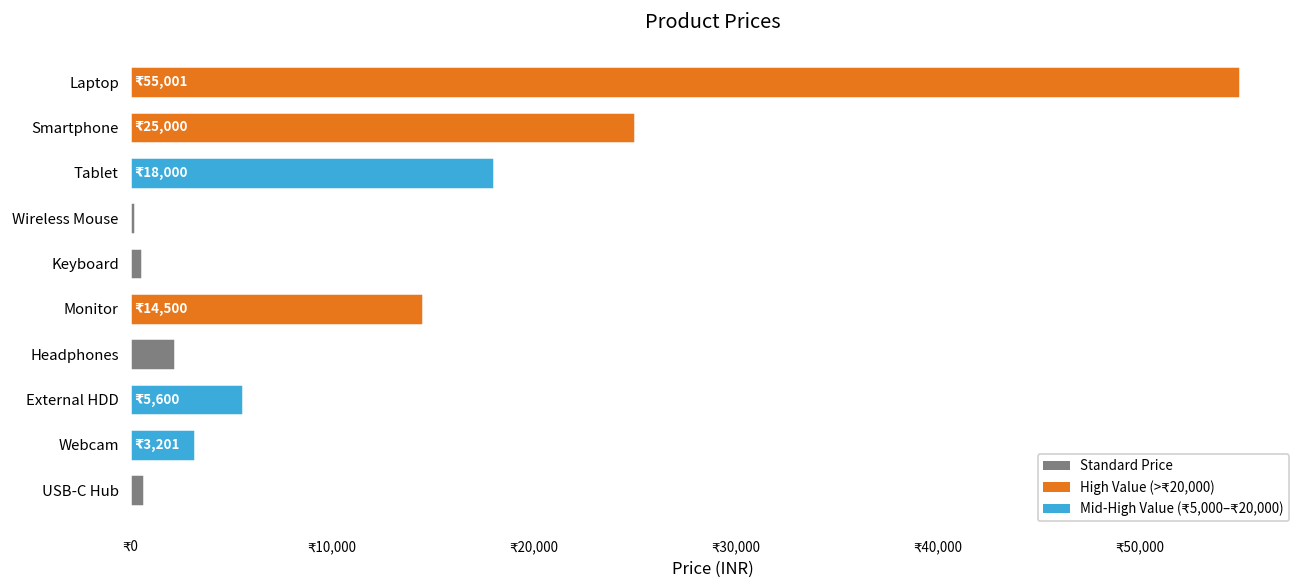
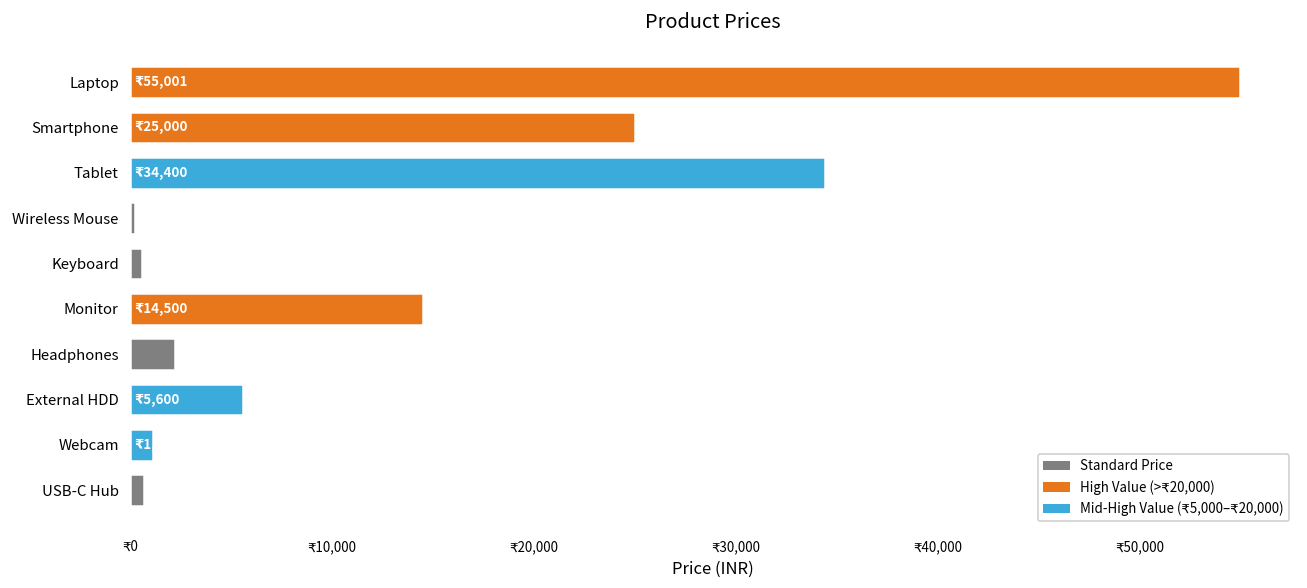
Tablet: 18,000 -> 34,400
Webcam: ₹3,200 -> ₹1,100
